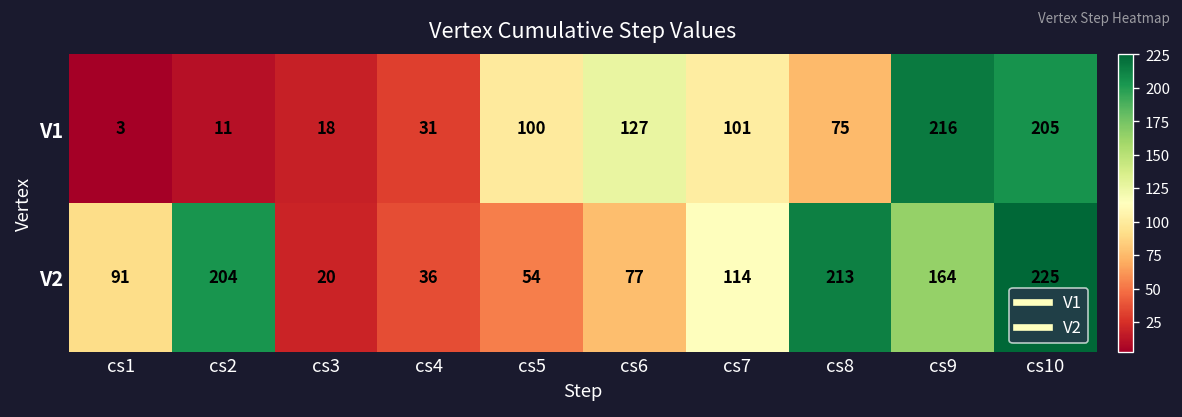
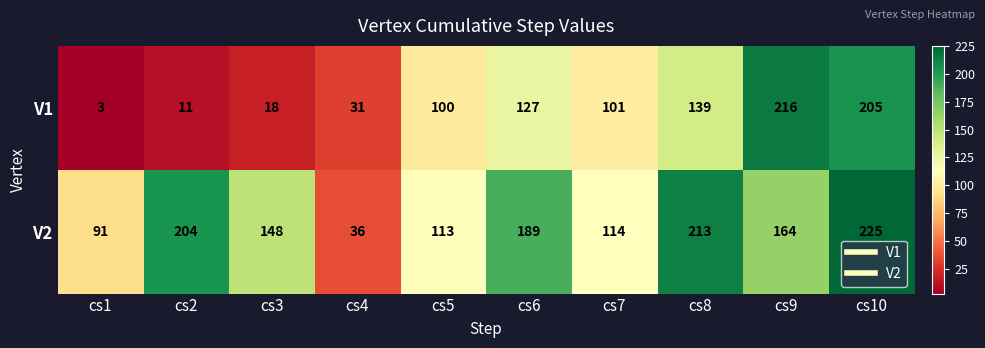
V1, cs8: 75 -> 139
V2, cs3: 20 -> 148
V2, cs5: 54 -> 113
V2, cs6: 77 -> 189
